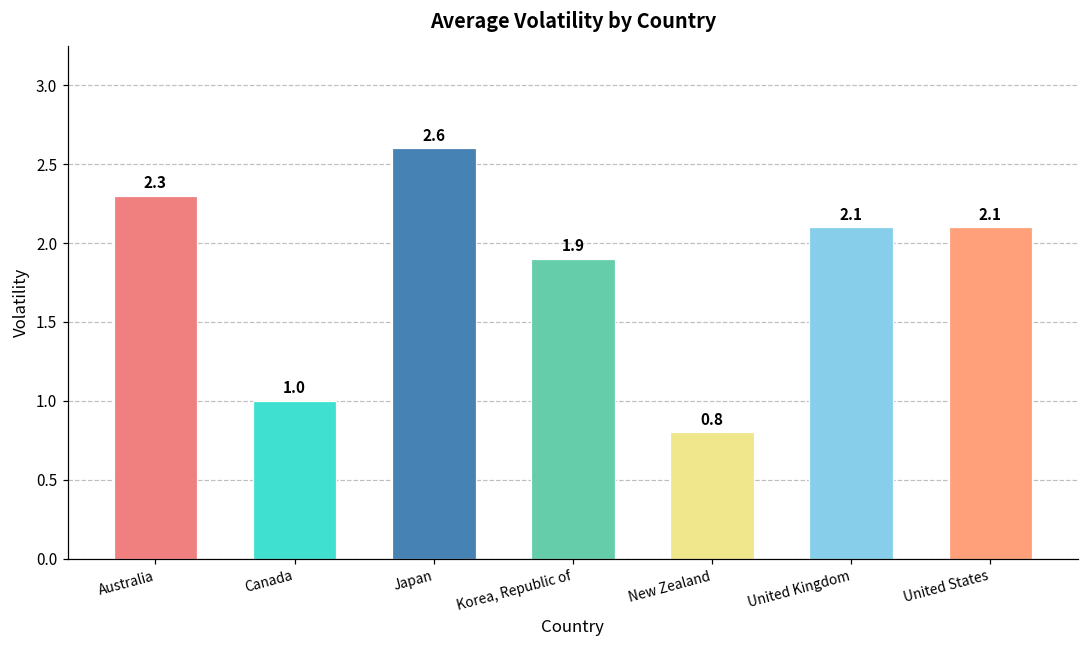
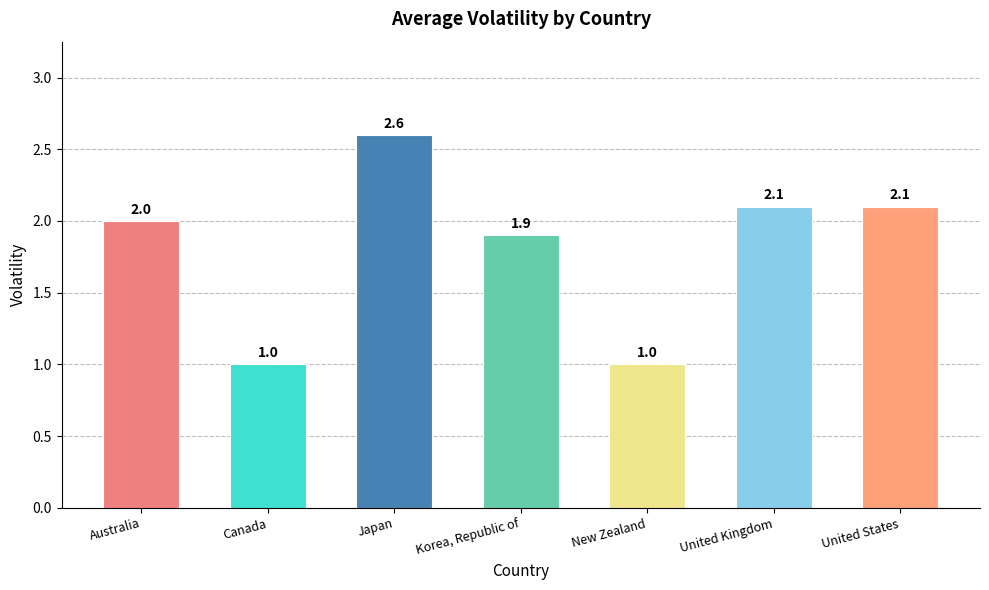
Australia: 2.3 -> 2.0
New Zealand: 0.8 -> 1.0
